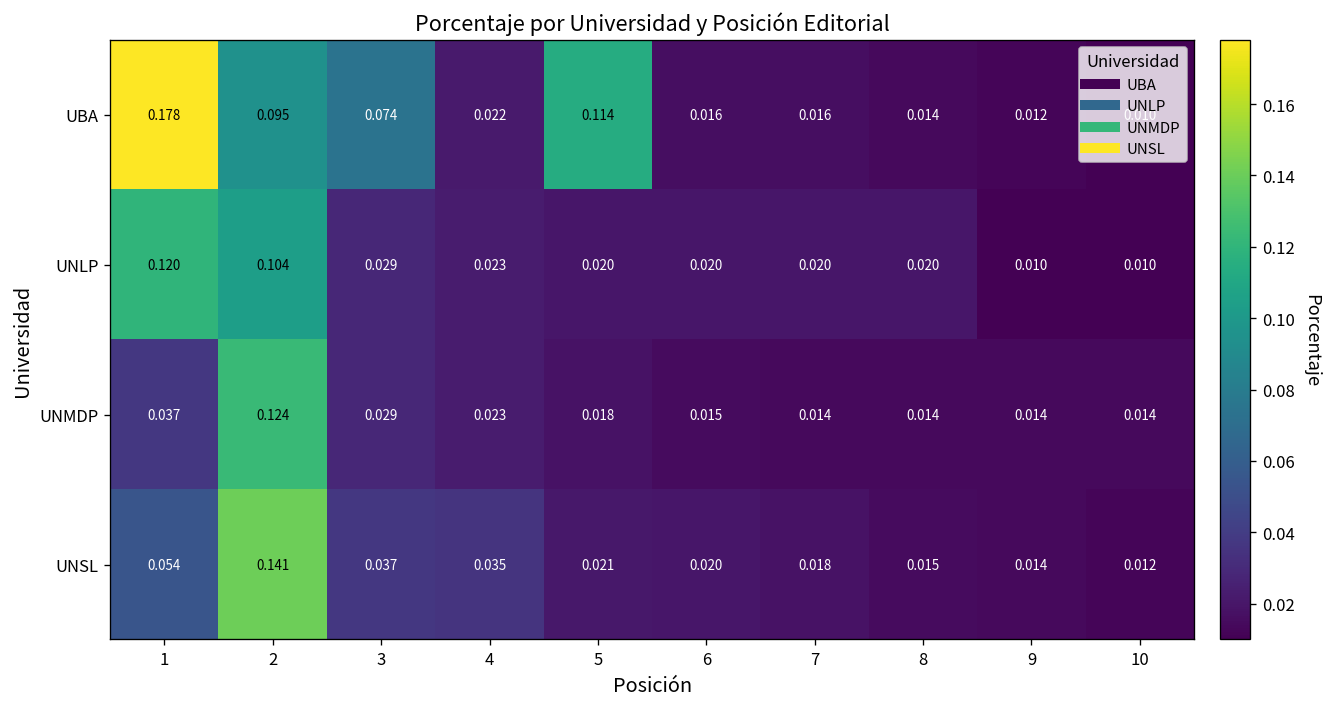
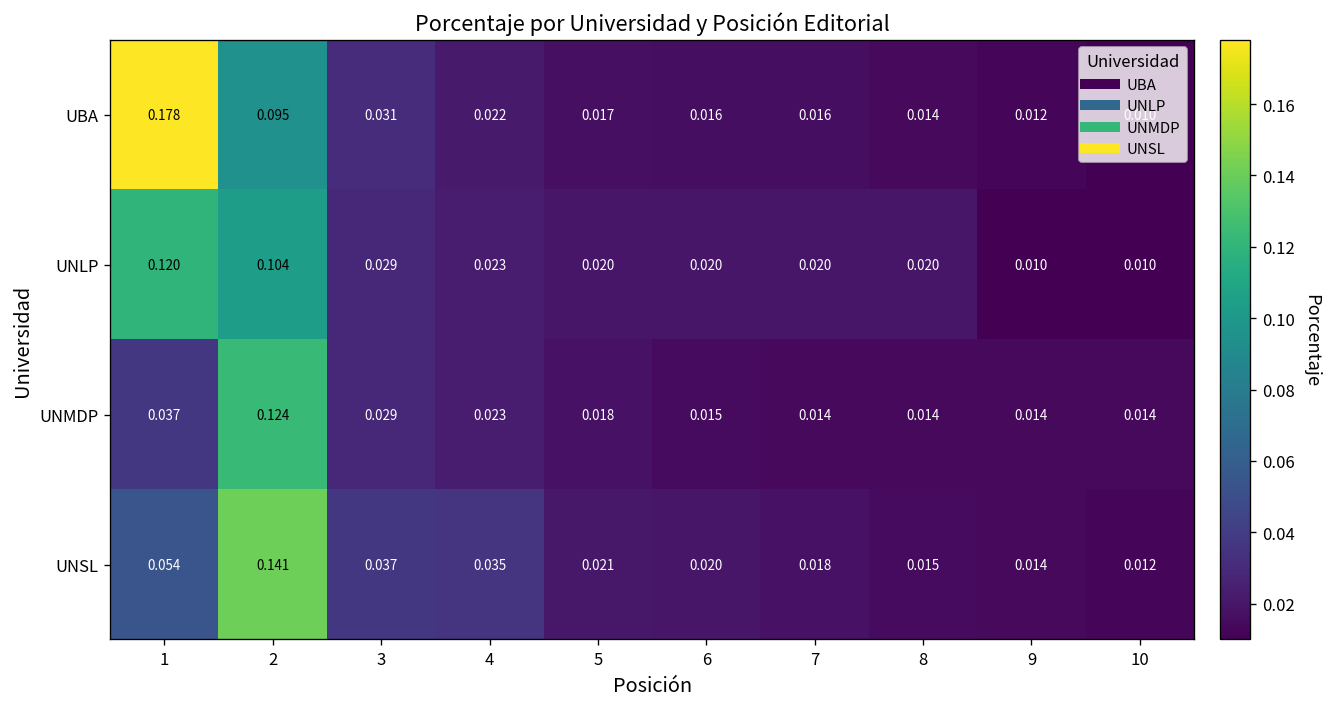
UBA, 3: 0.074 -> 0.031
UBA, 5: 0.114 -> 0.017
